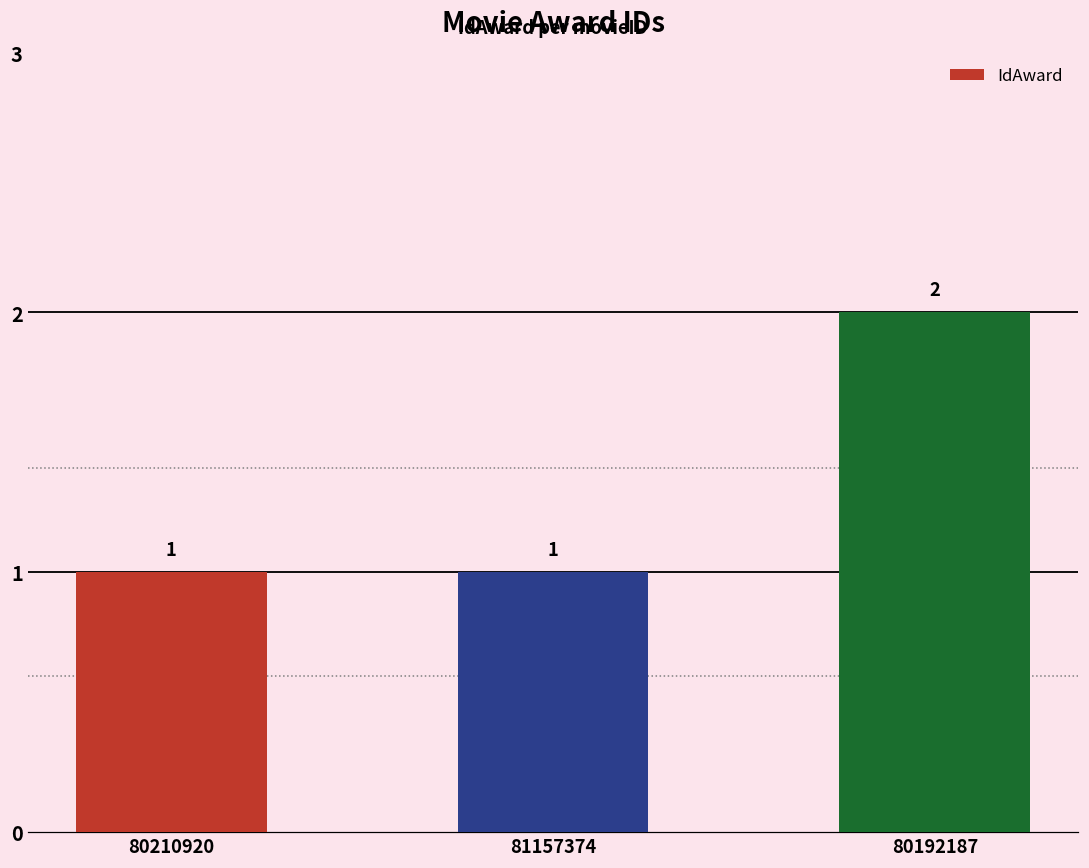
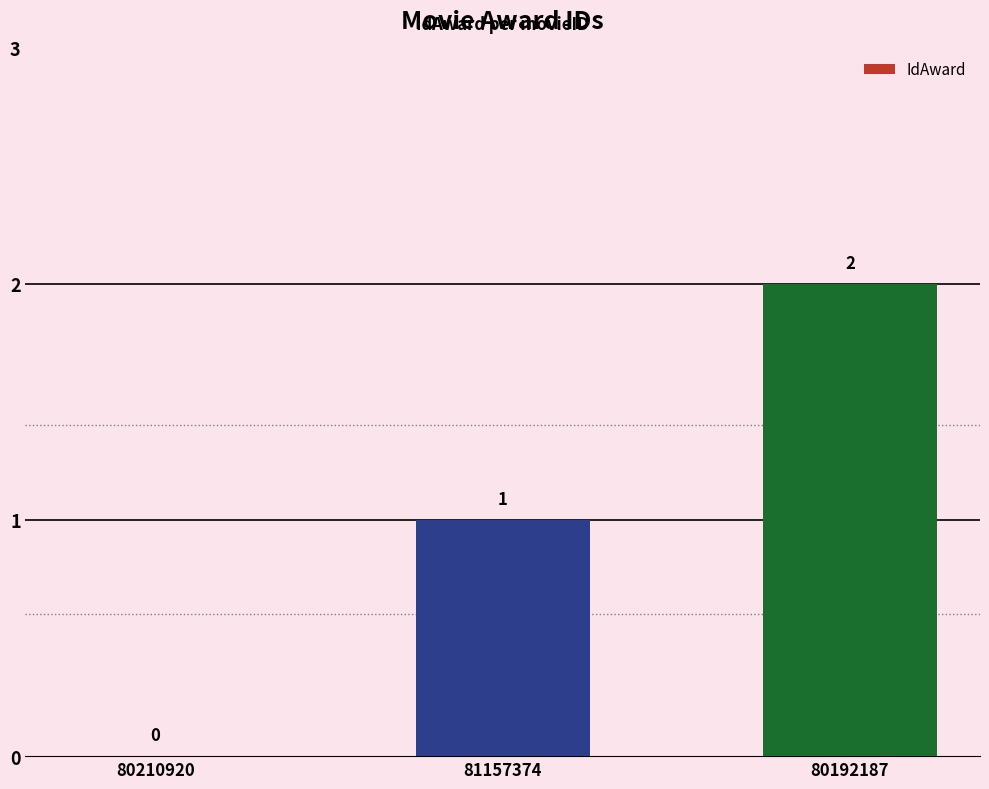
80210920: 1 -> 0
